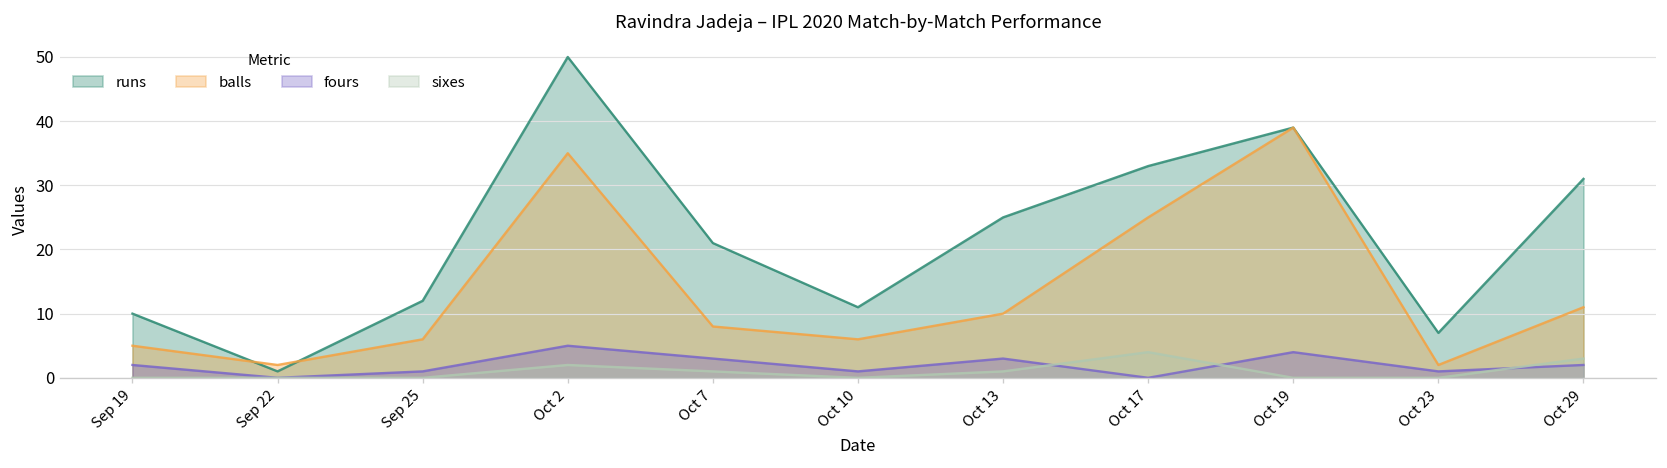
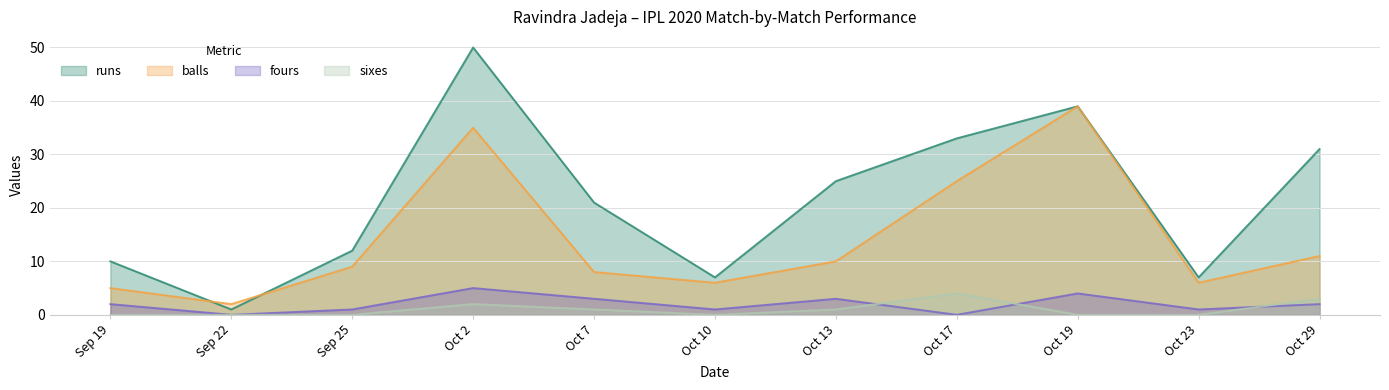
balls, Sep 25: 6 -> 9
runs, Oct 10: 11 -> 7
balls, Oct 23: 2 -> 6
